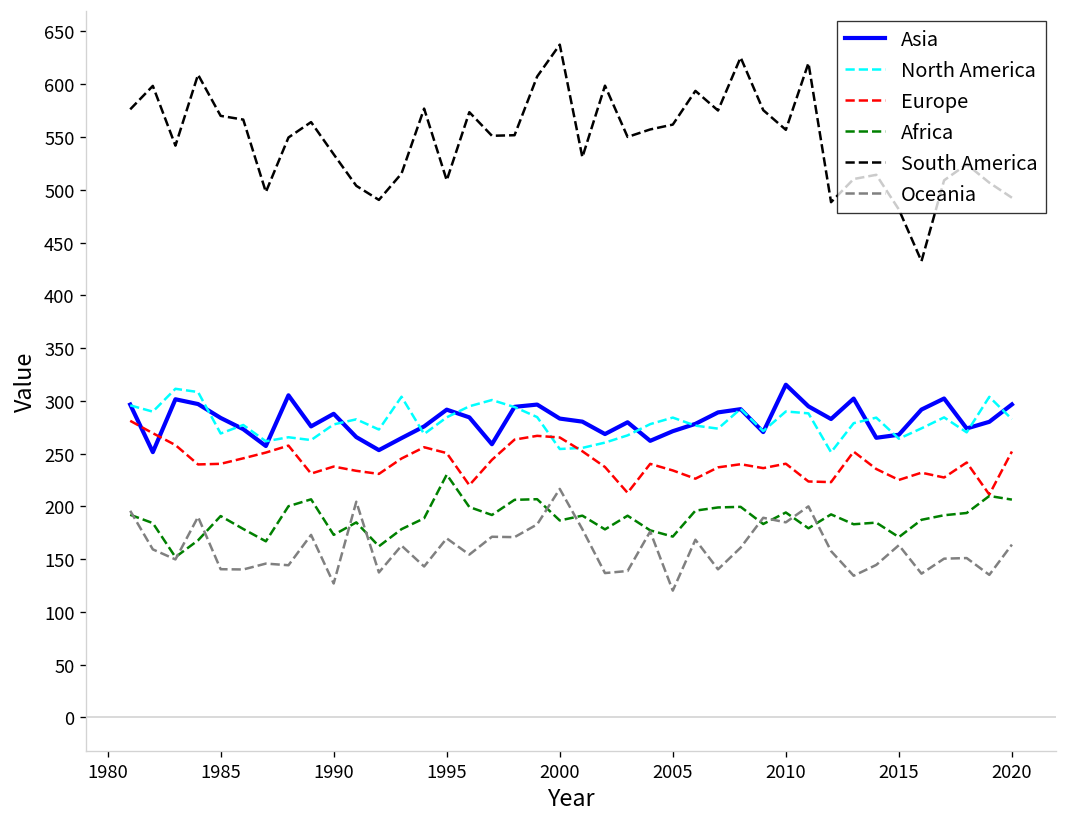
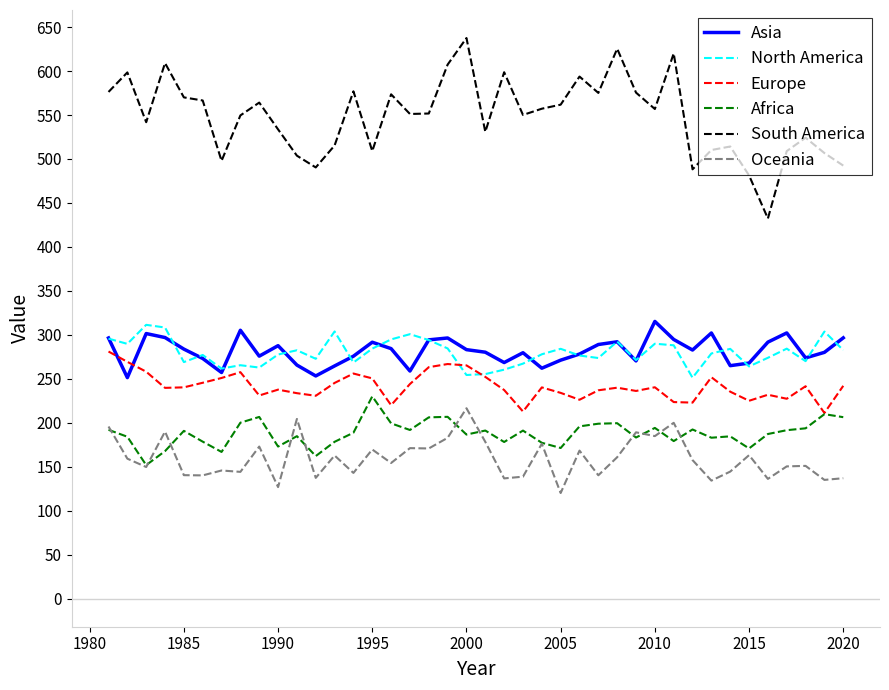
Europe, 2020: 250 -> 240
Oceania, 2020: 160 -> 140
